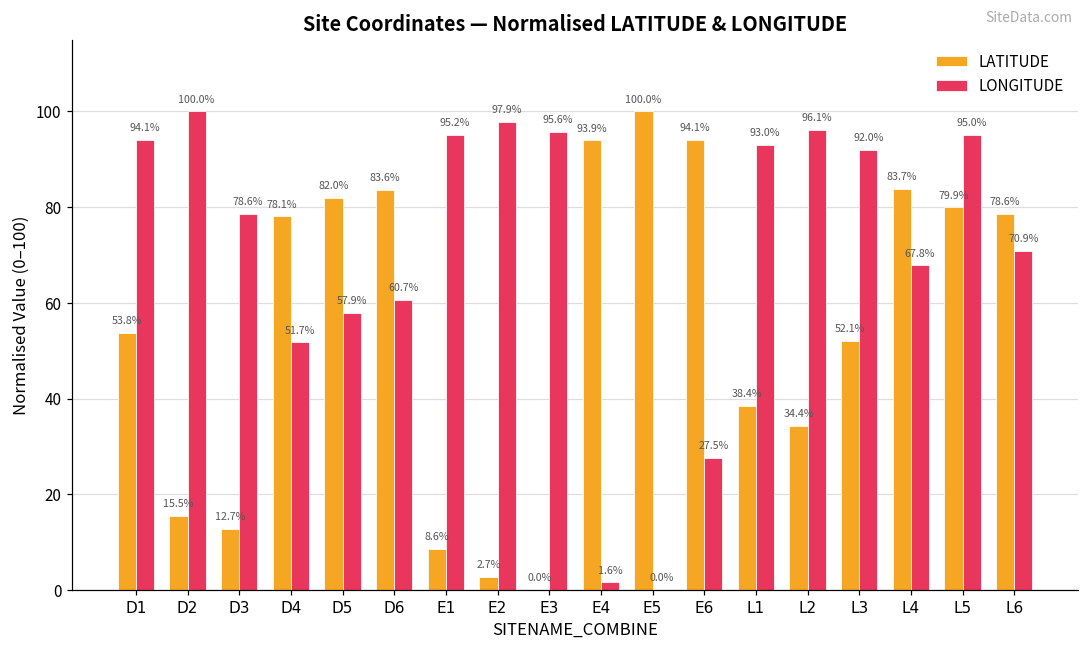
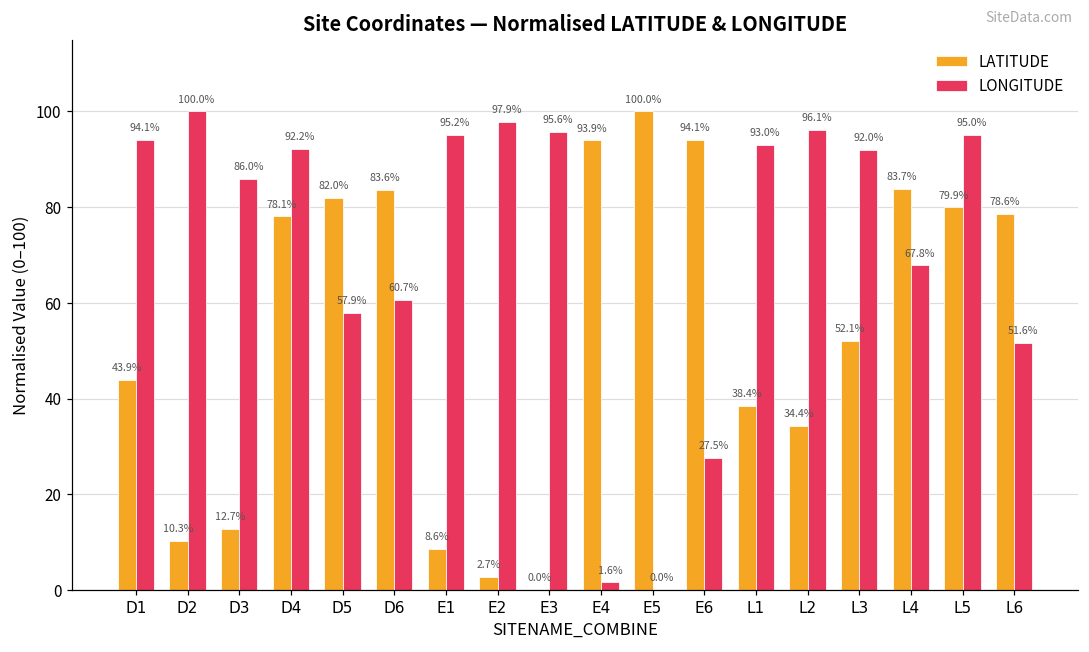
LATITUDE, D1: 53.8% -> 43.9%
LATITUDE, D2: 15.5% -> 10.3%
LONGITUDE, D3: 78.6% -> 86.0%
LONGITUDE, D4: 51.7% -> 92.2%
LONGITUDE, L6: 70.9% -> 51.6%
